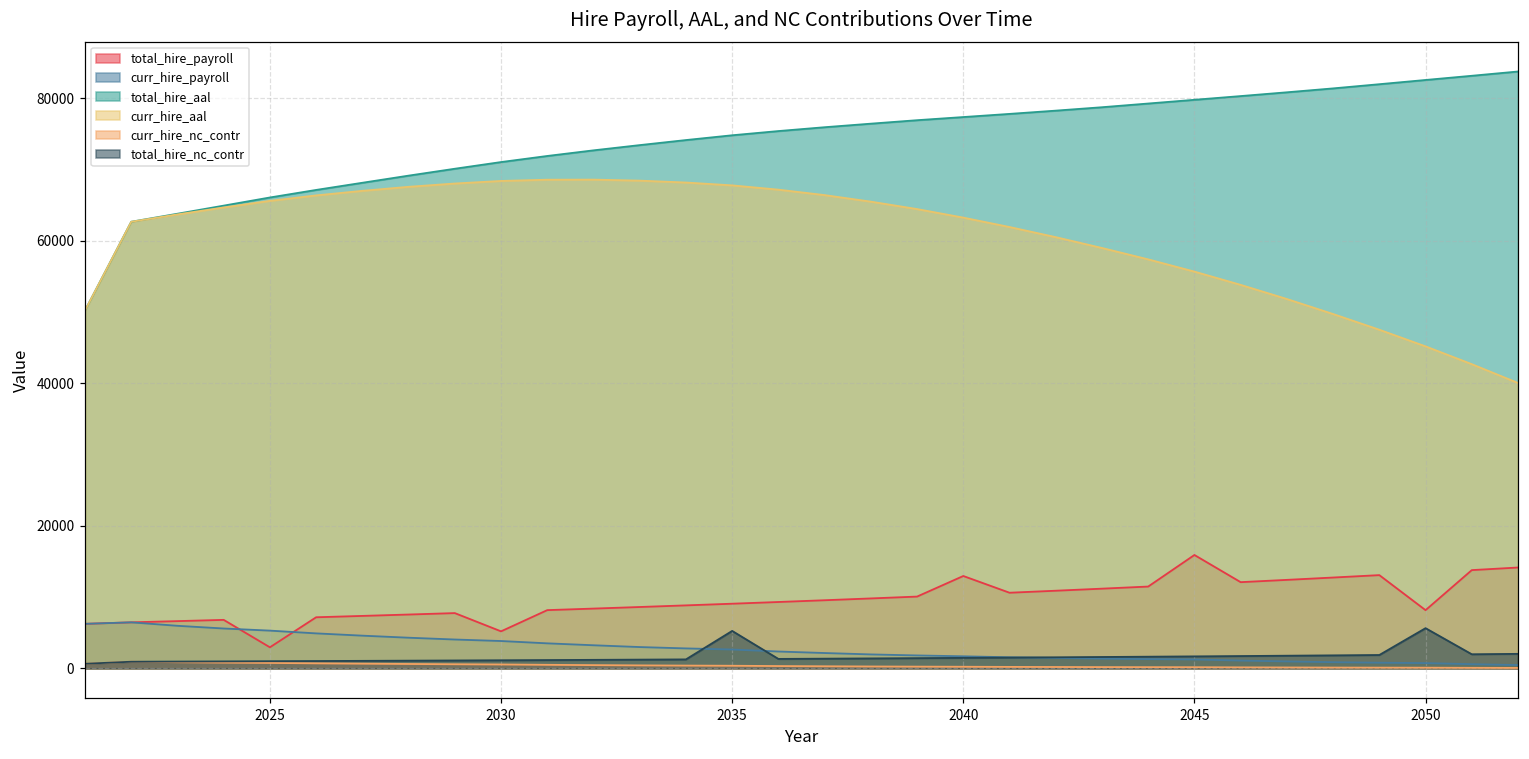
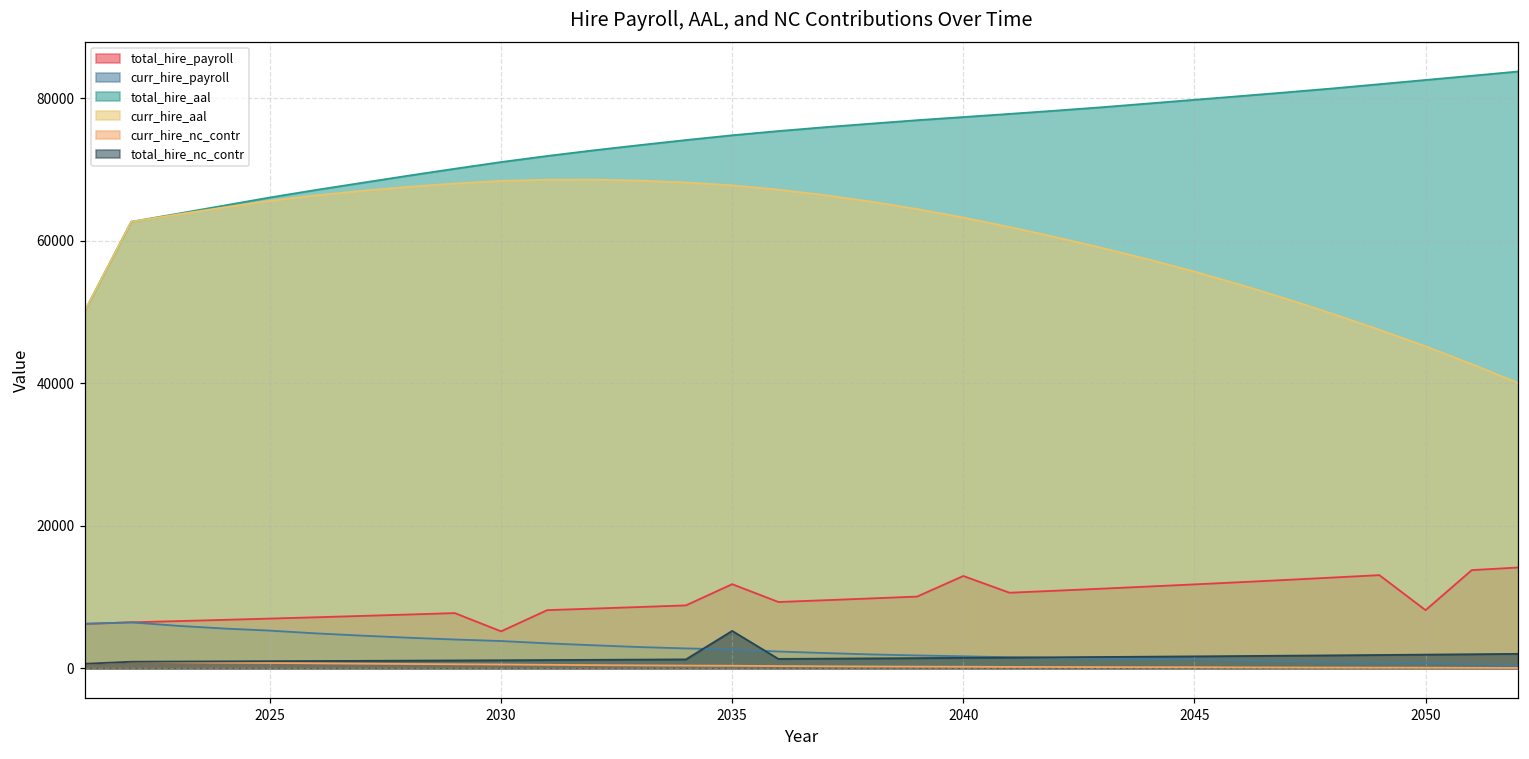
total_hire_payroll, 2025: 3000 -> 7000
total_hire_payroll, 2035: 9000 -> 12000
total_hire_payroll, 2045: 16000 -> 12000
total_hire_nc_contr, 2050: 6000 -> 2000
